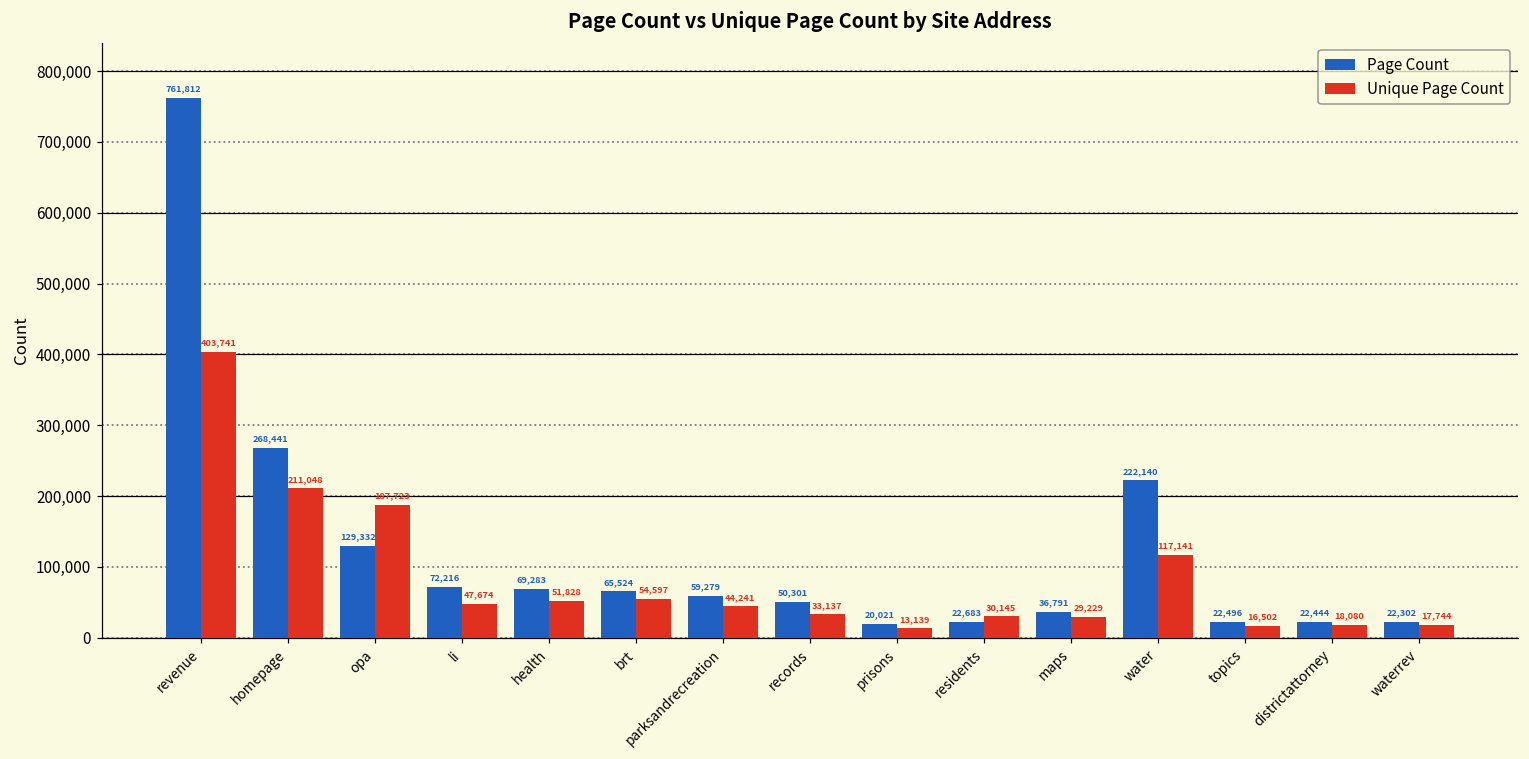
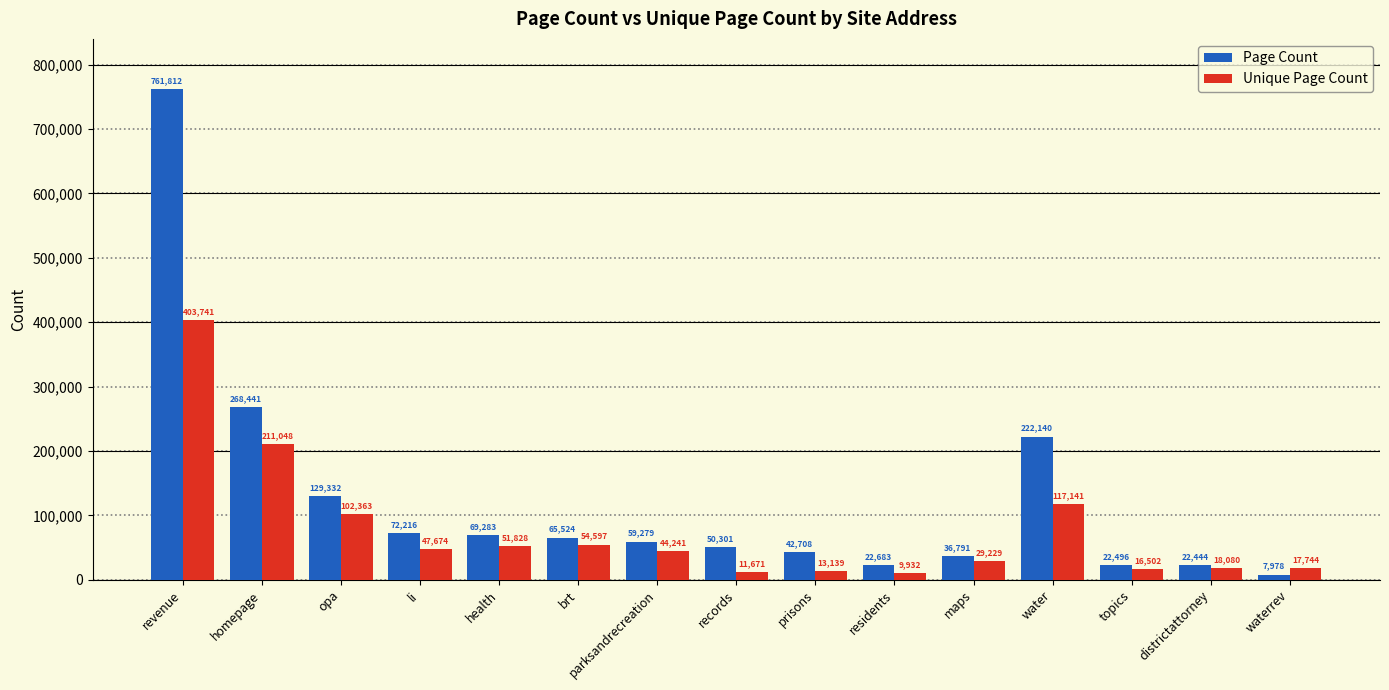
Unique Page Count, opa: 187,723 -> 102,363
Unique Page Count, records: 33,137 -> 11,671
Page Count, prisons: 20,021 -> 42,708
Unique Page Count, residents: 30,145 -> 9,932
Page Count, waterrev: 22,302 -> 7,978
